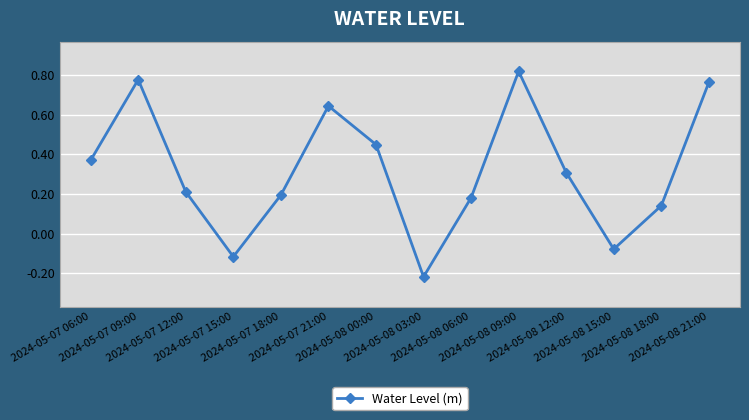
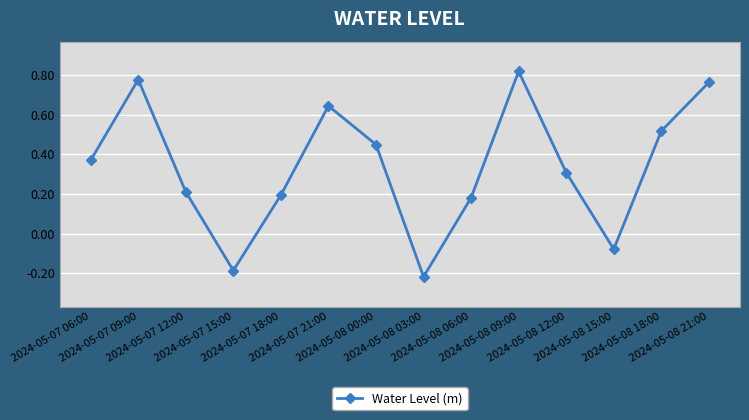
2024-05-07 15:00: -0.12 -> -0.19
2024-05-08 18:00: 0.14 -> 0.52
